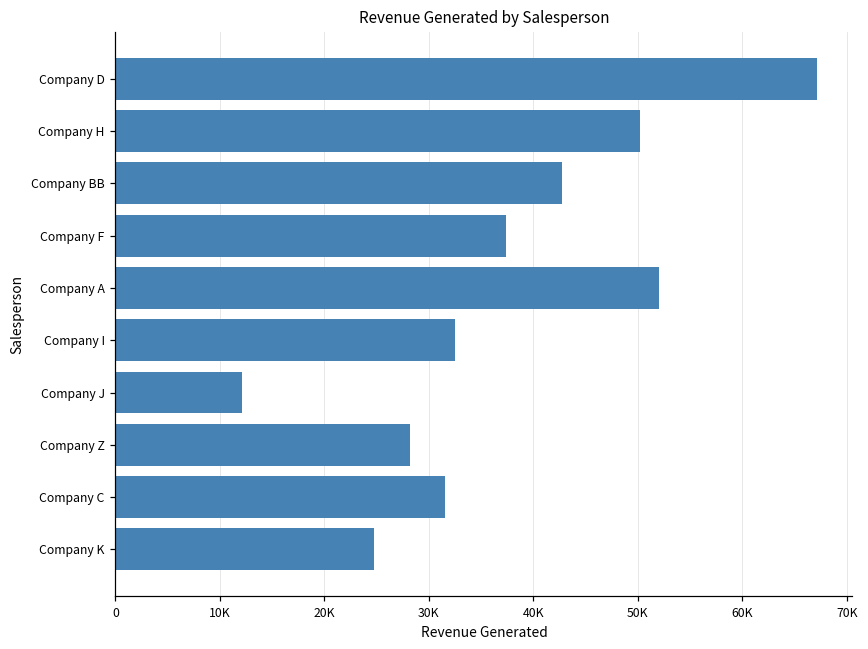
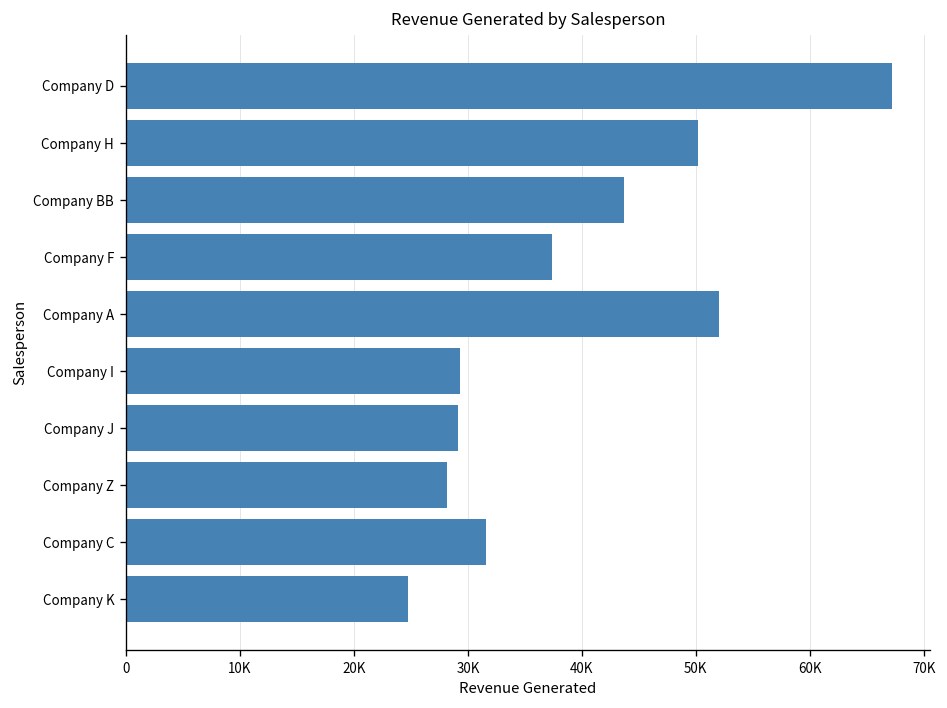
Company BB: 43000 -> 44000
Company I: 33000 -> 29000
Company J: 12000 -> 29000
